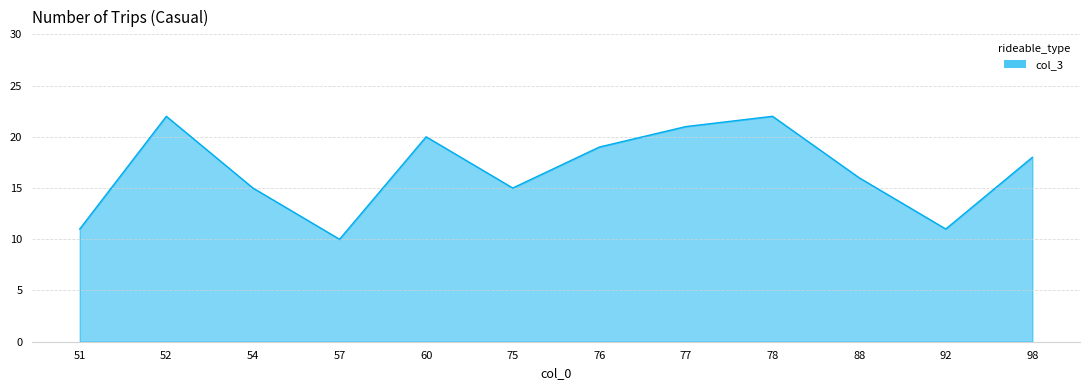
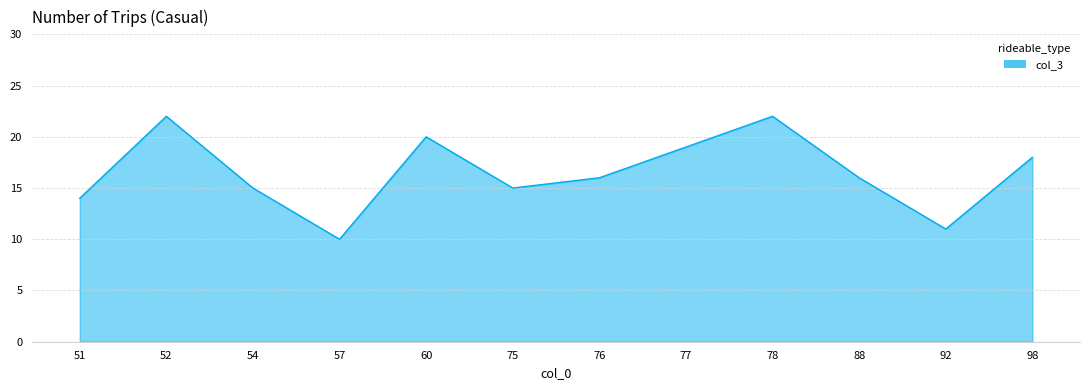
51: 11 -> 14
76: 19 -> 16
77: 21 -> 19
